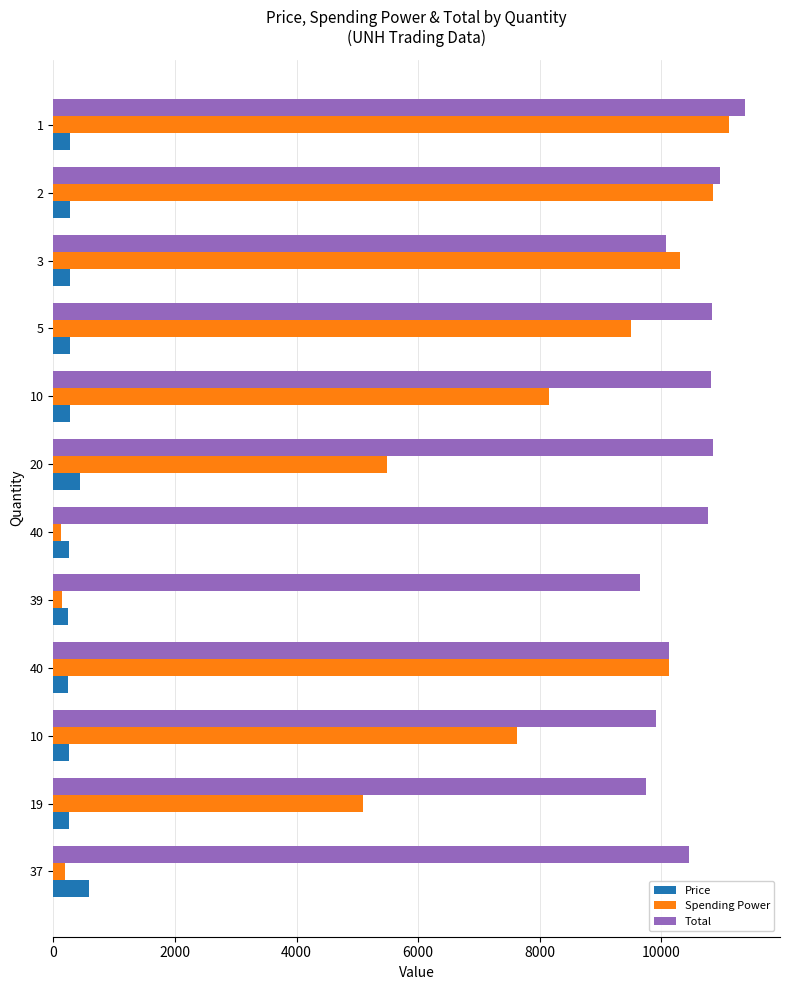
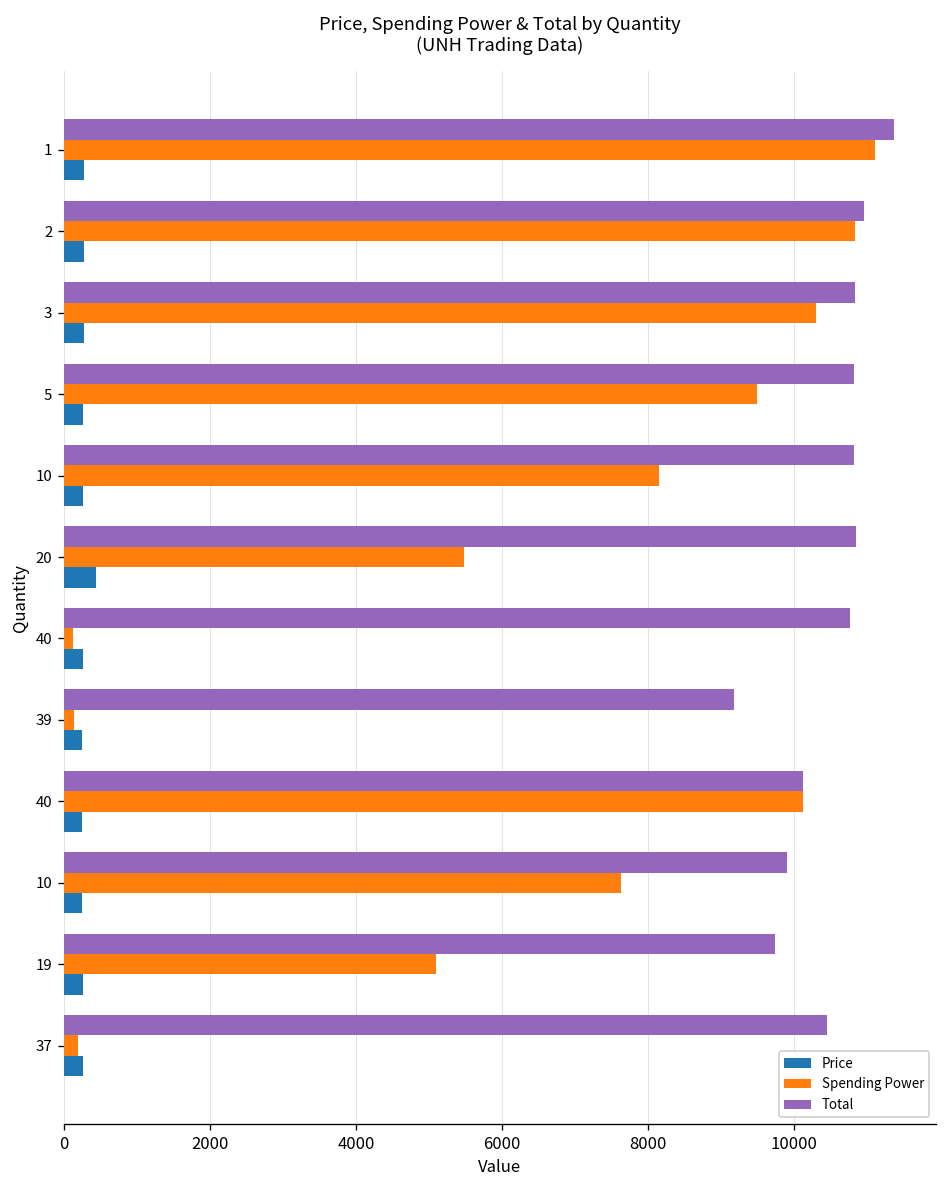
Total, 3: 10100 -> 10800
Total, 39: 9600 -> 9200
Price, 37: 600 -> 300
